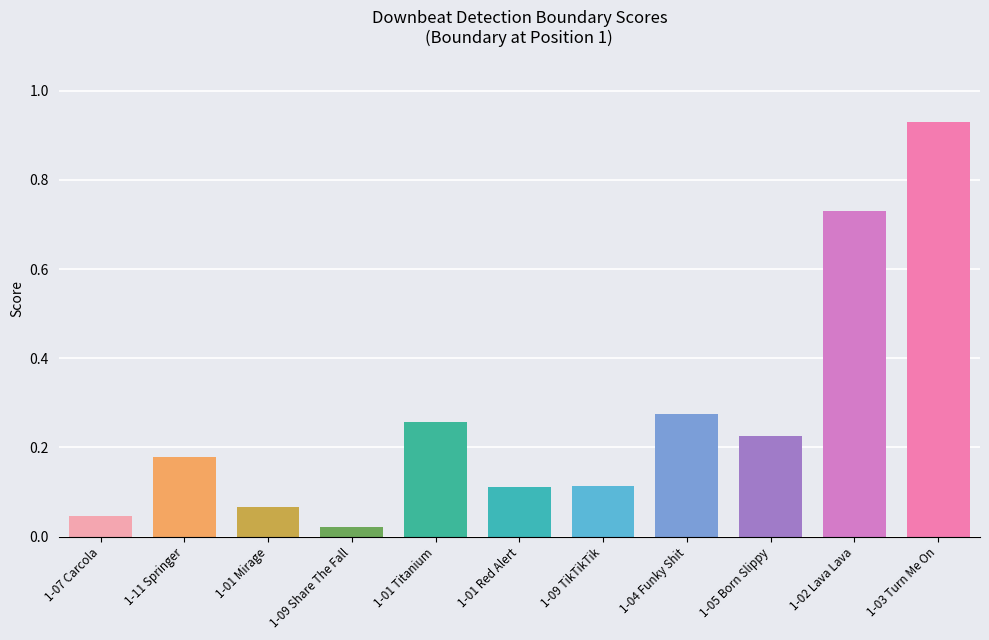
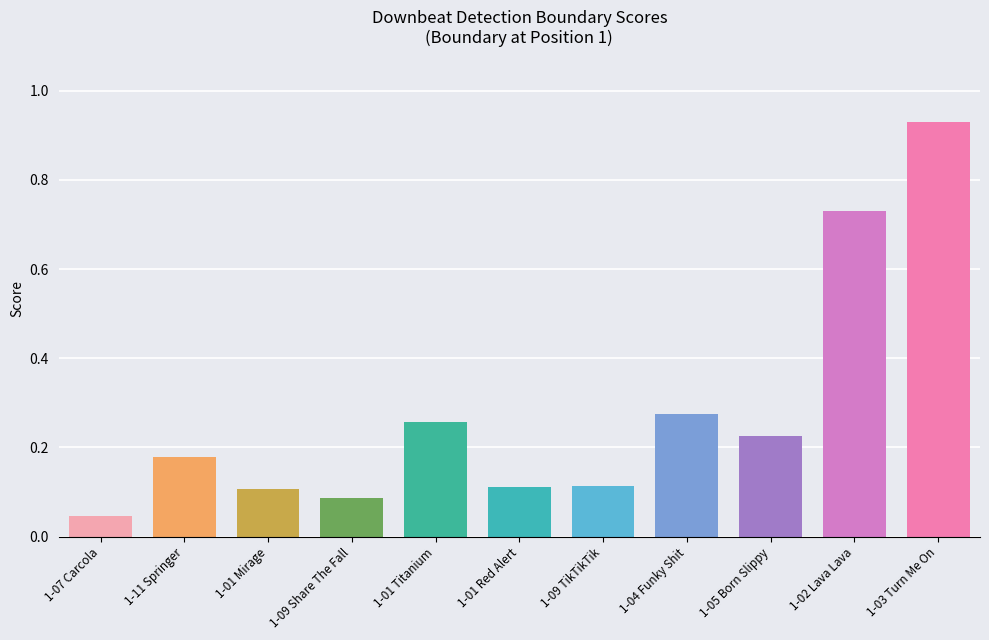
1-01 Mirage: 0.07 -> 0.11
1-09 Share The Fall: 0.02 -> 0.09
